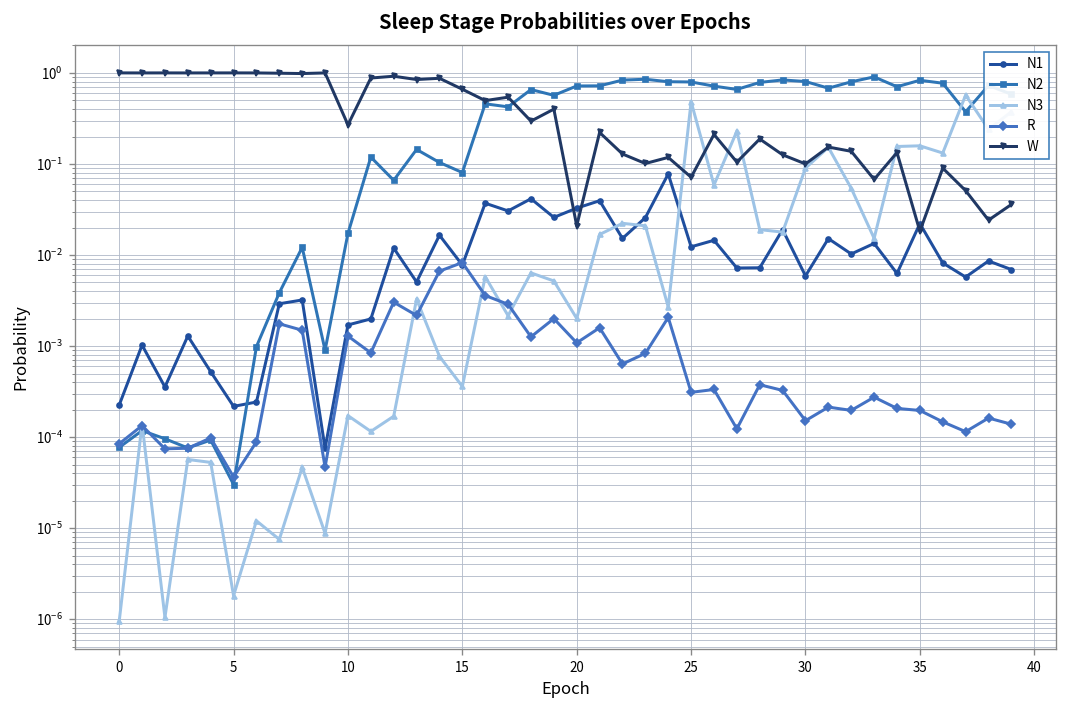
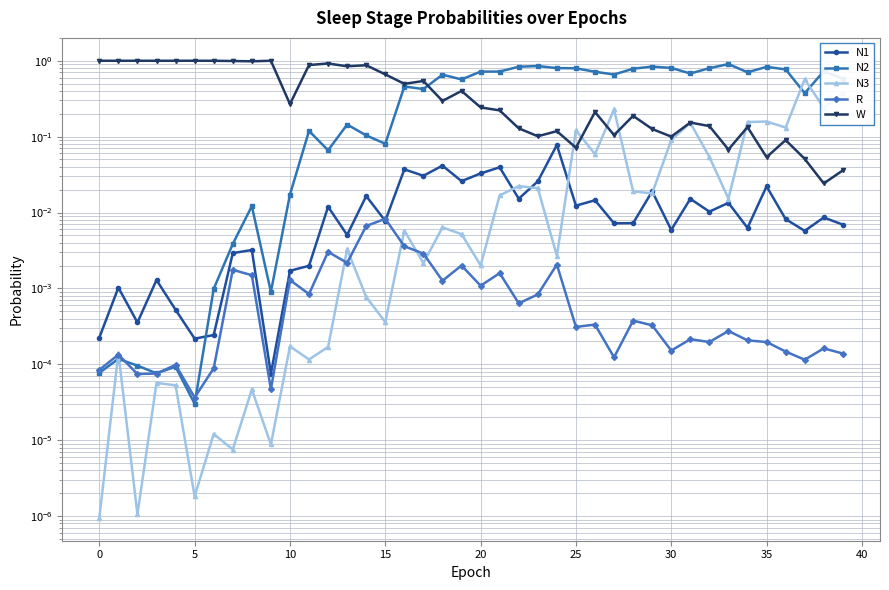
W, 20: 0.021 -> 0.24
N3, 25: 0.5 -> 0.12
W, 35: 0.018 -> 0.05
